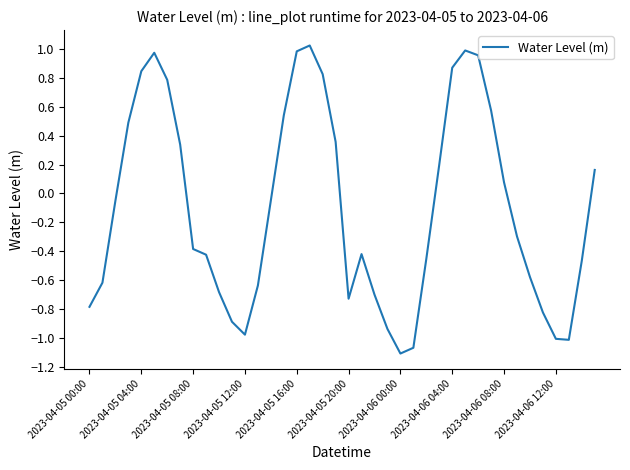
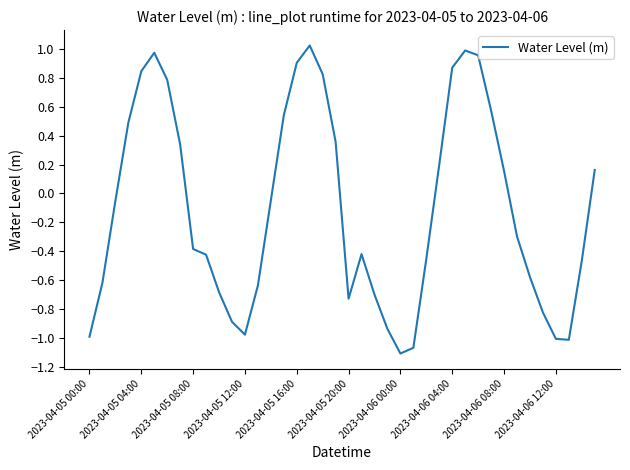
2023-04-05 00:00: -0.79 -> -0.99
2023-04-05 16:00: 0.98 -> 0.91
2023-04-06 08:00: 0.08 -> 0.16
